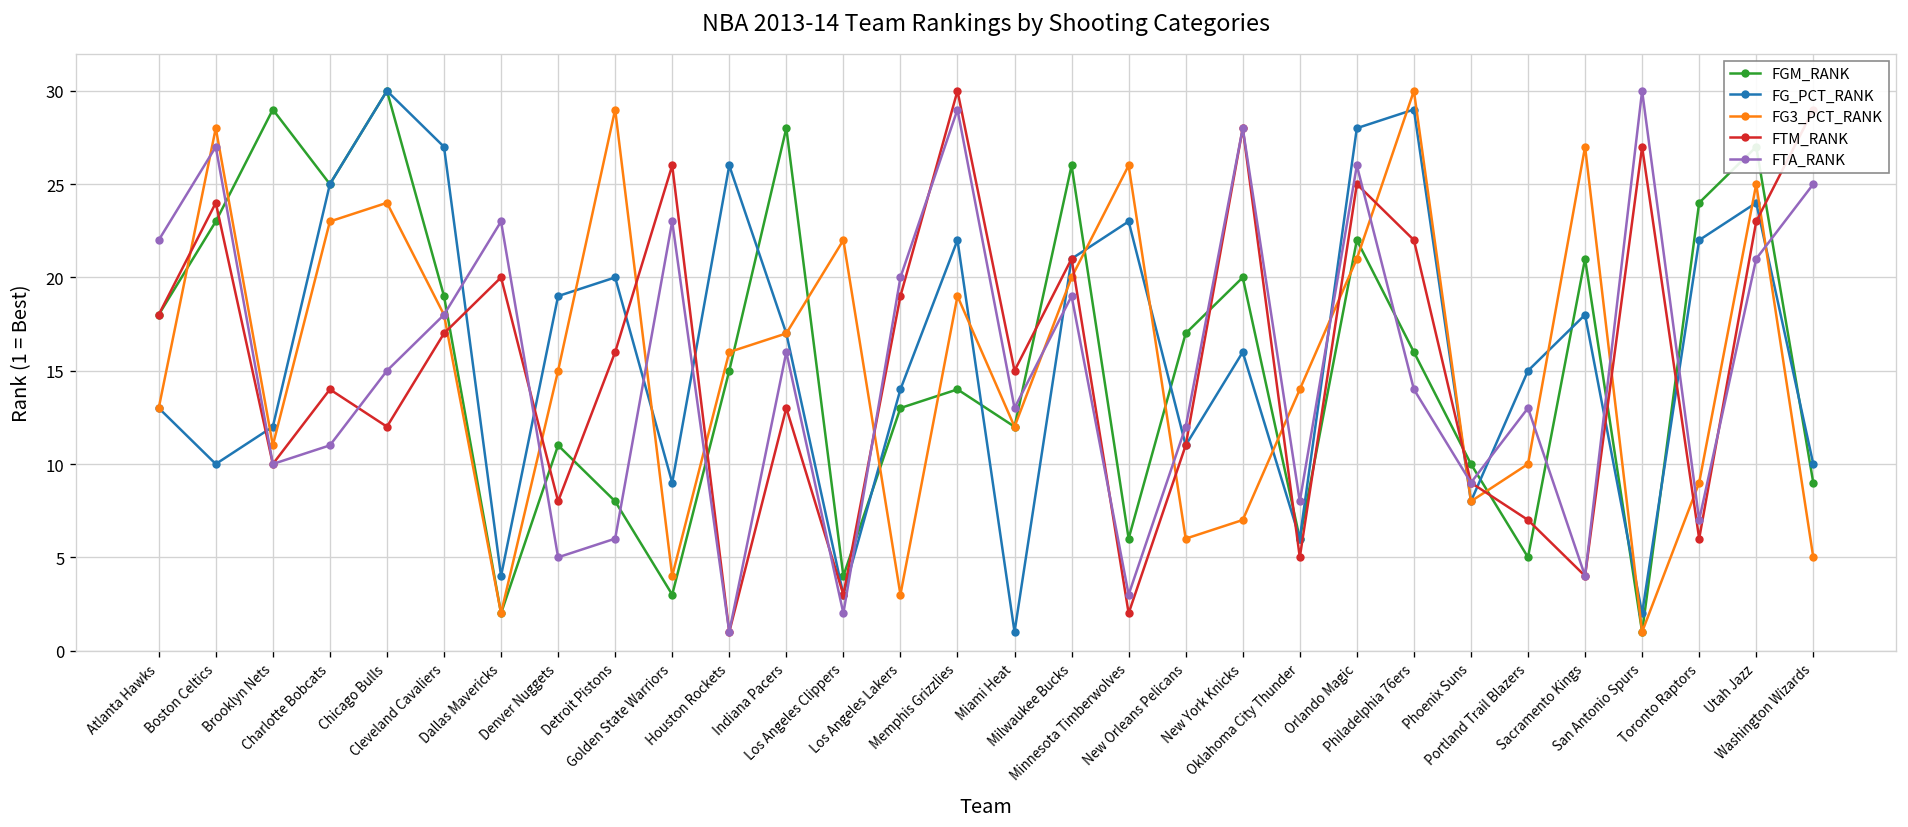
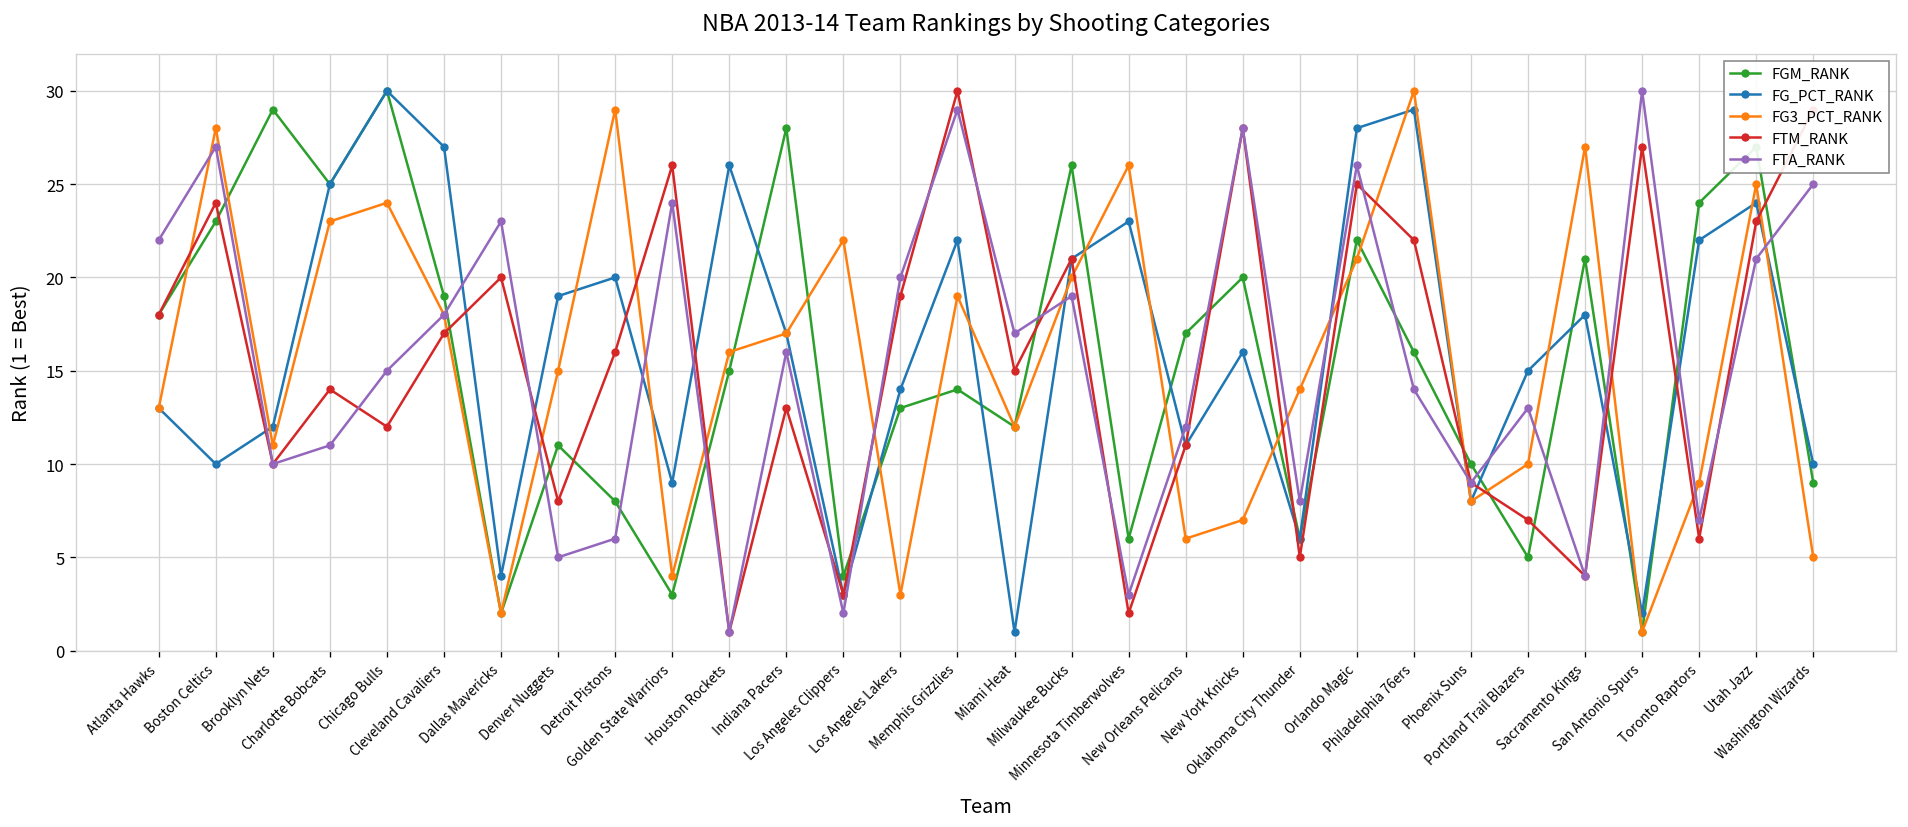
FTA_RANK, Golden State Warriors: 23 -> 24
FTA_RANK, Miami Heat: 13 -> 17
